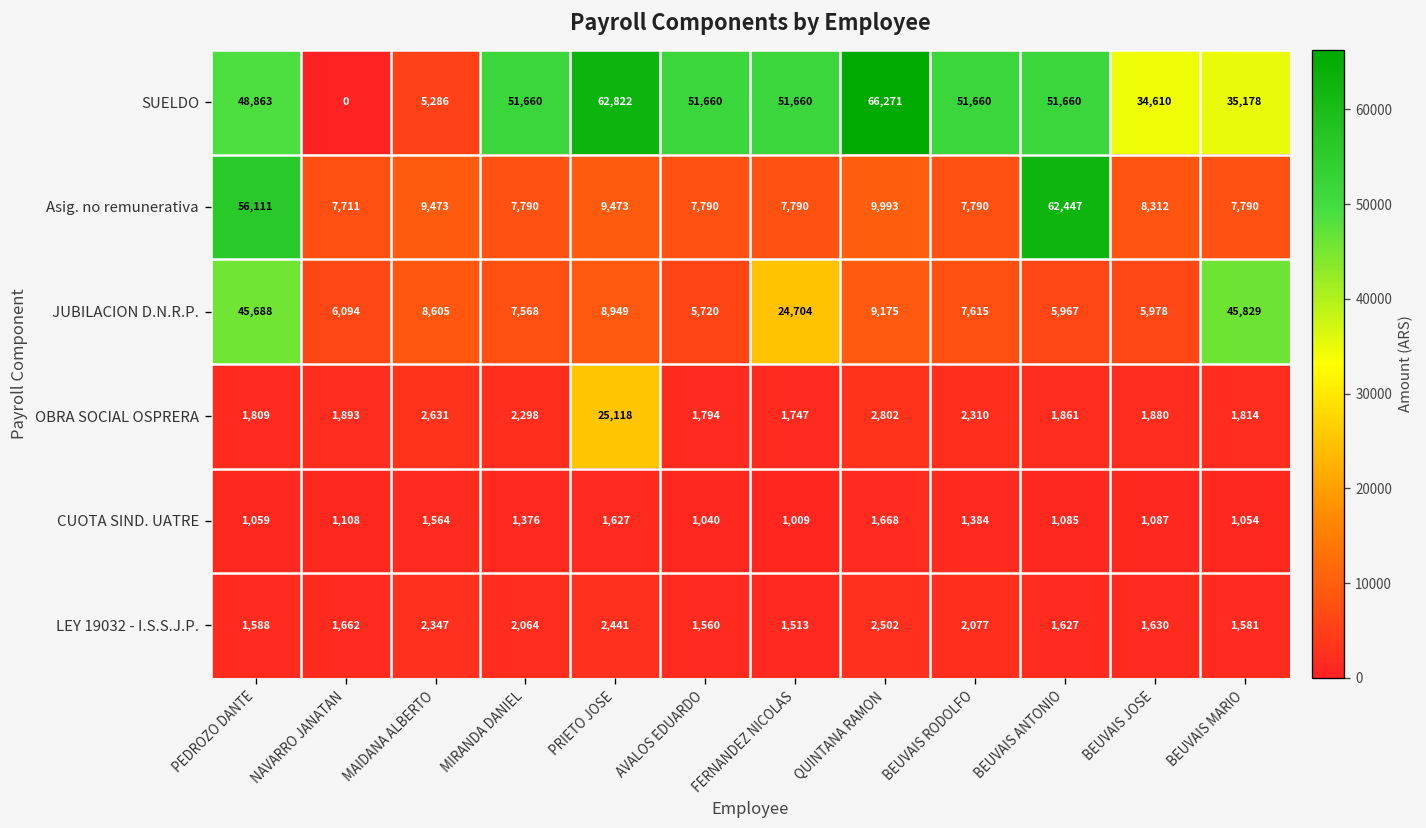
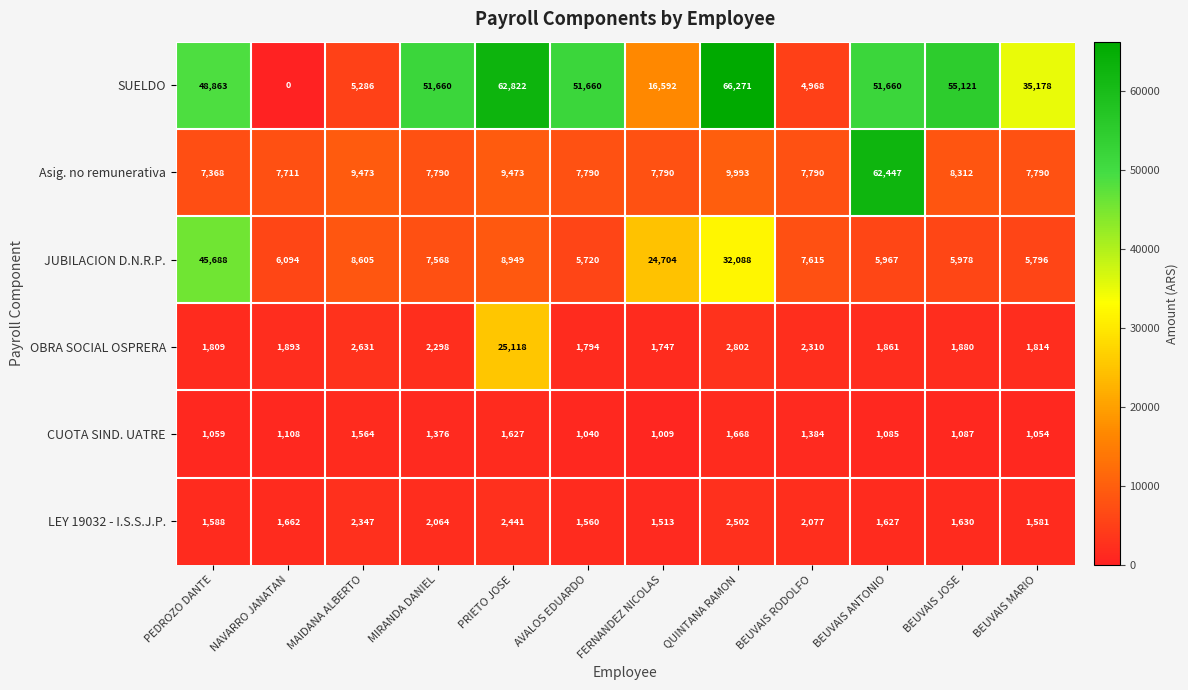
SUELDO, FERNANDEZ NICOLAS: 51,660 -> 16,592
SUELDO, BEUVAIS RODOLFO: 51,660 -> 4,968
SUELDO, BEUVAIS JOSE: 34,610 -> 55,121
Asig. no remunerativa, PEDROZO DANTE: 56,111 -> 7,368
JUBILACION D.N.R.P., QUINTANA RAMON: 9,175 -> 32,088
JUBILACION D.N.R.P., BEUVAIS MARIO: 45,829 -> 5,796
